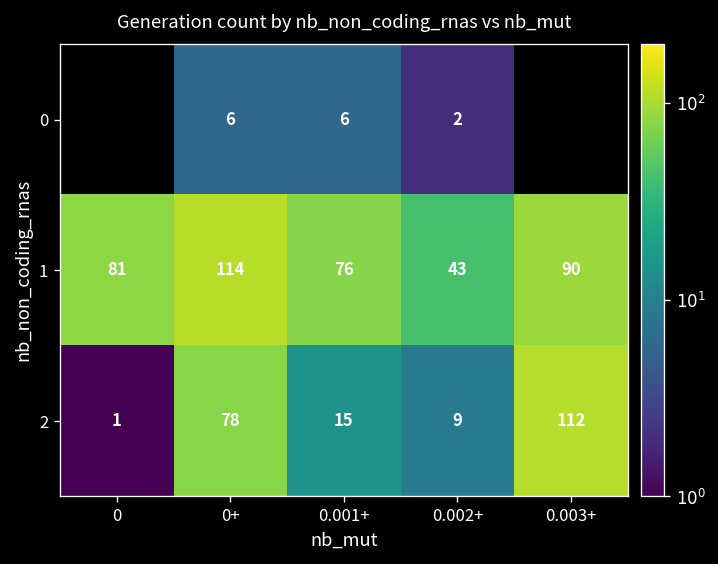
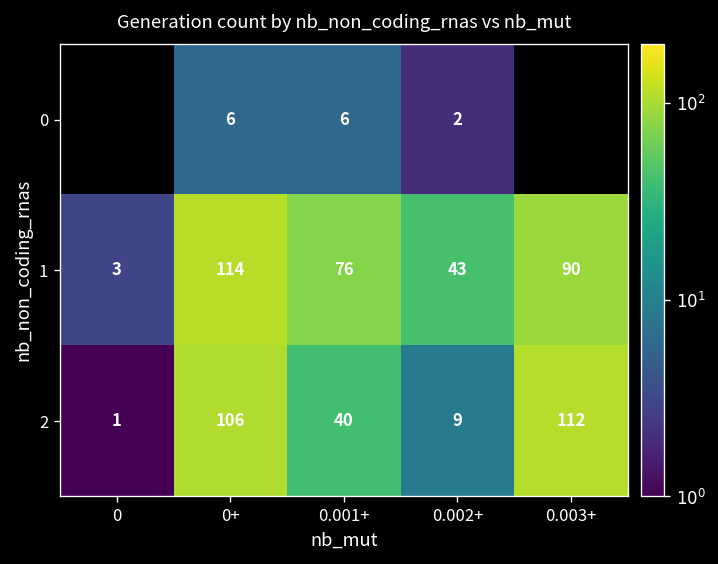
1, 0: 81 -> 3
2, 0+: 78 -> 106
2, 0.001+: 15 -> 40
